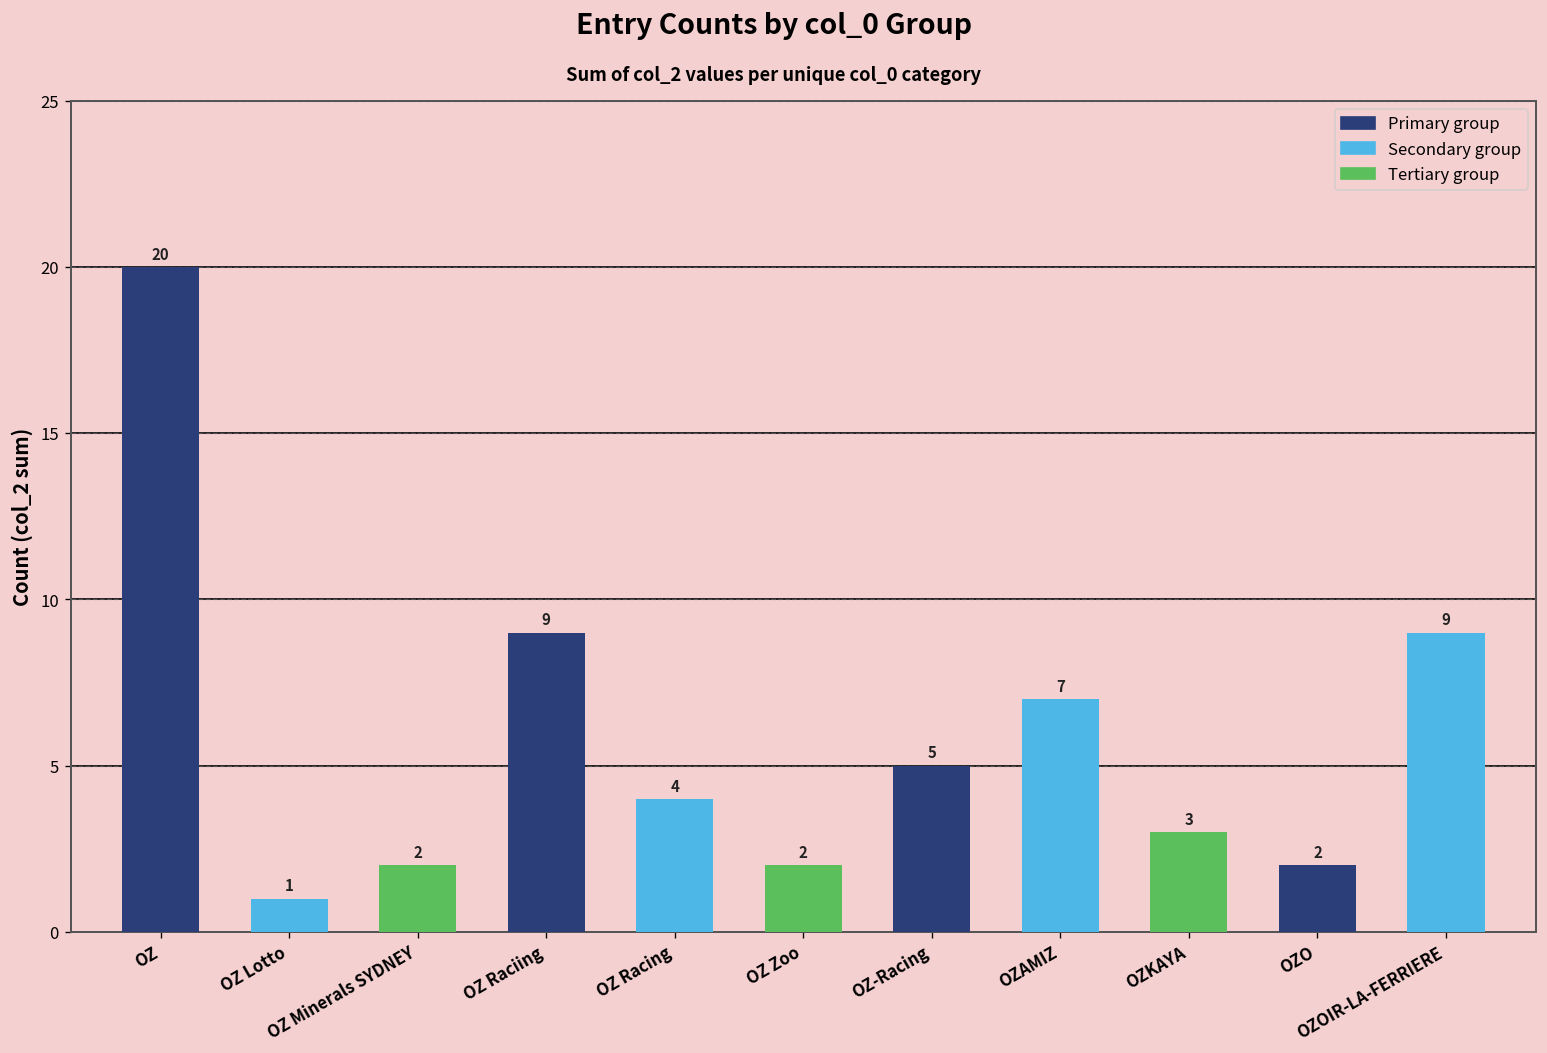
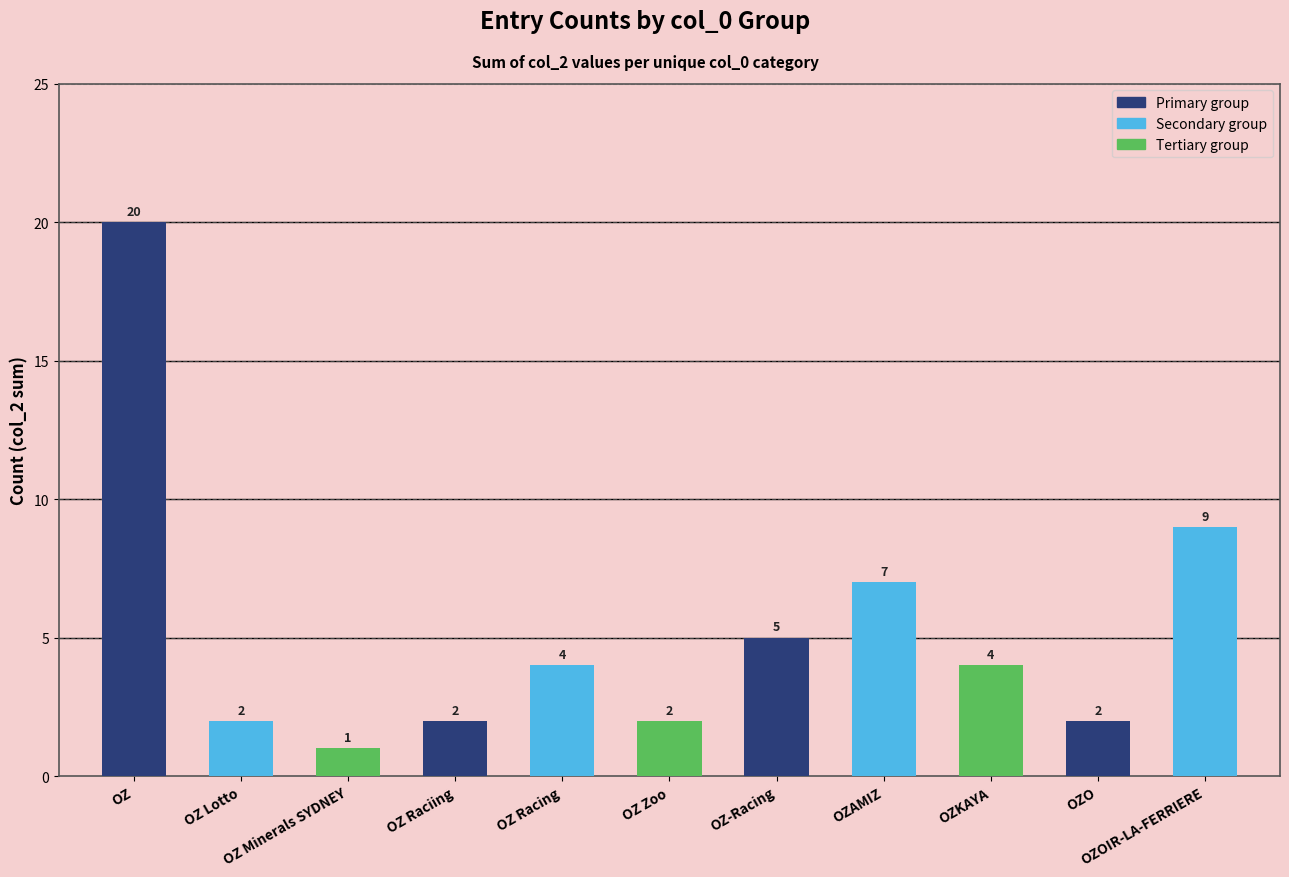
OZ Lotto: 1 -> 2
OZ Minerals SYDNEY: 2 -> 1
OZ Raciing: 9 -> 2
OZKAYA: 3 -> 4
